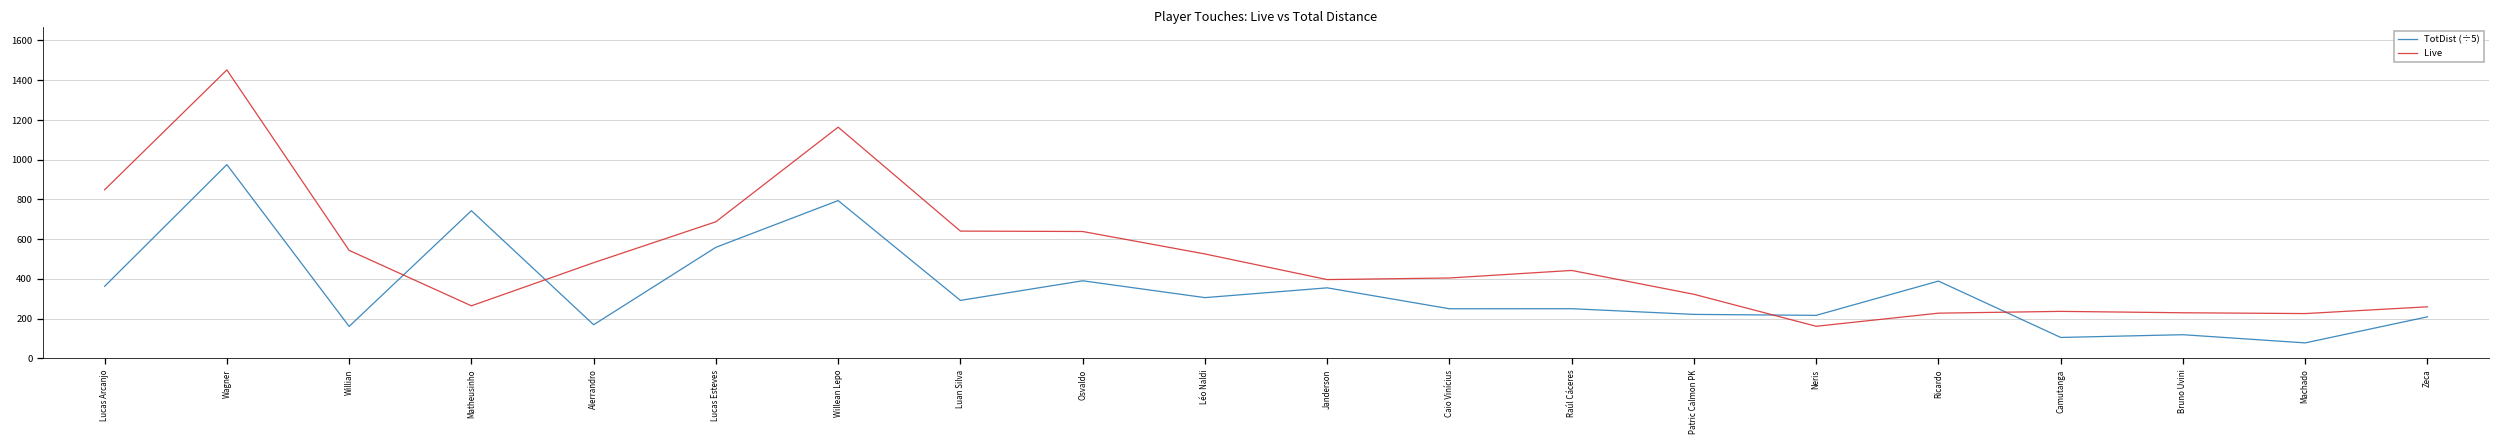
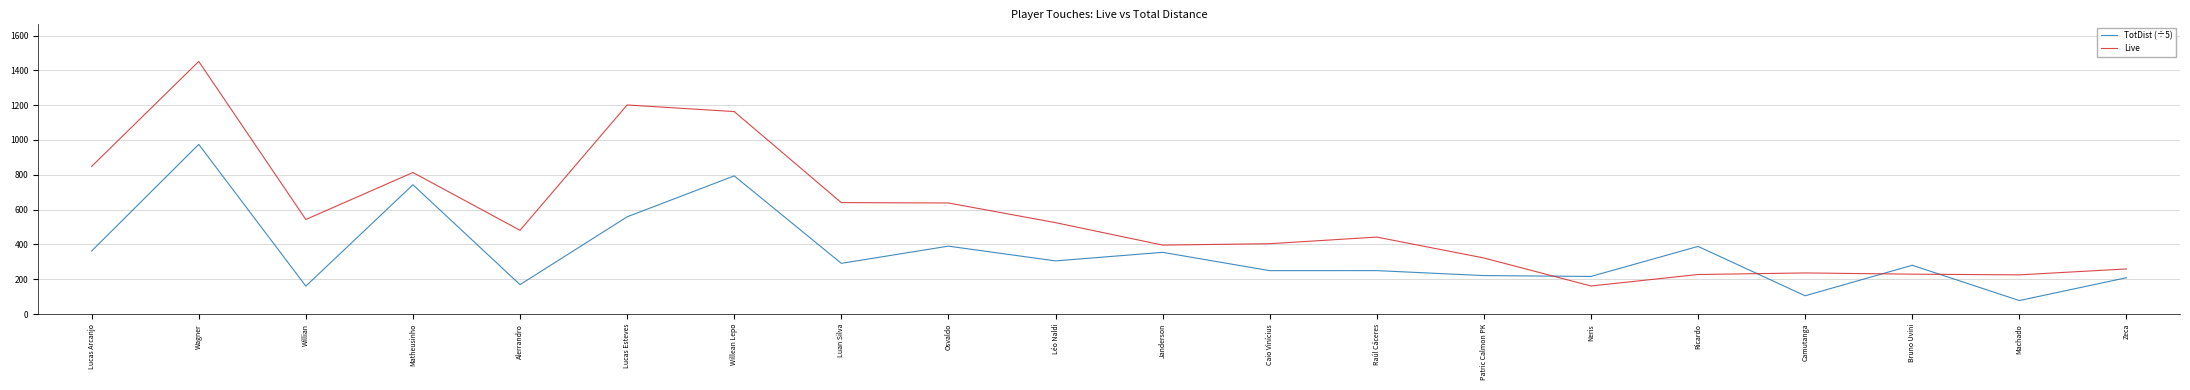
Live, Matheusinho: 260 -> 810
Live, Lucas Esteves: 690 -> 1200
TotDist (÷5), Bruno Uvini: 120 -> 280
